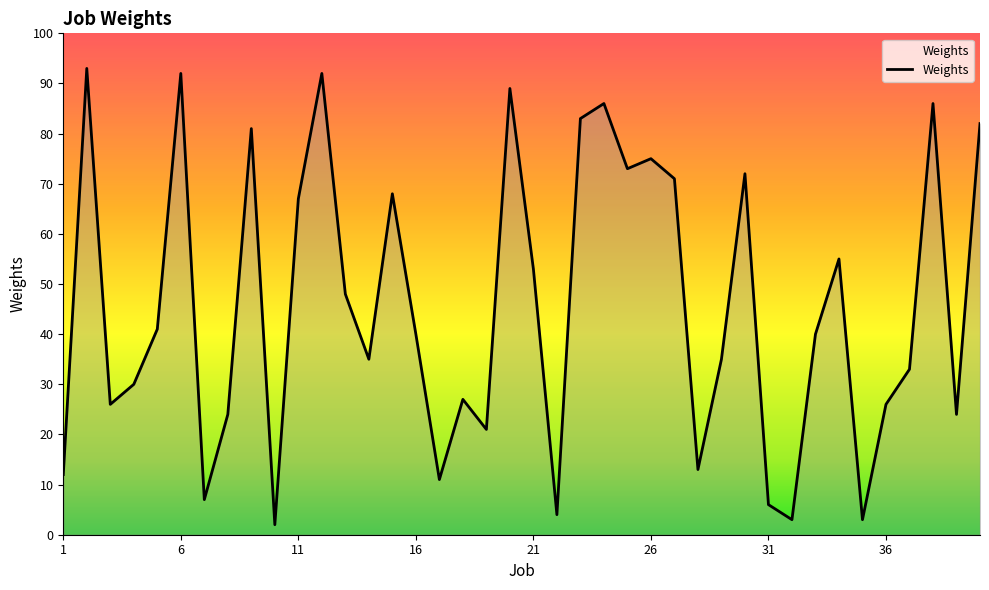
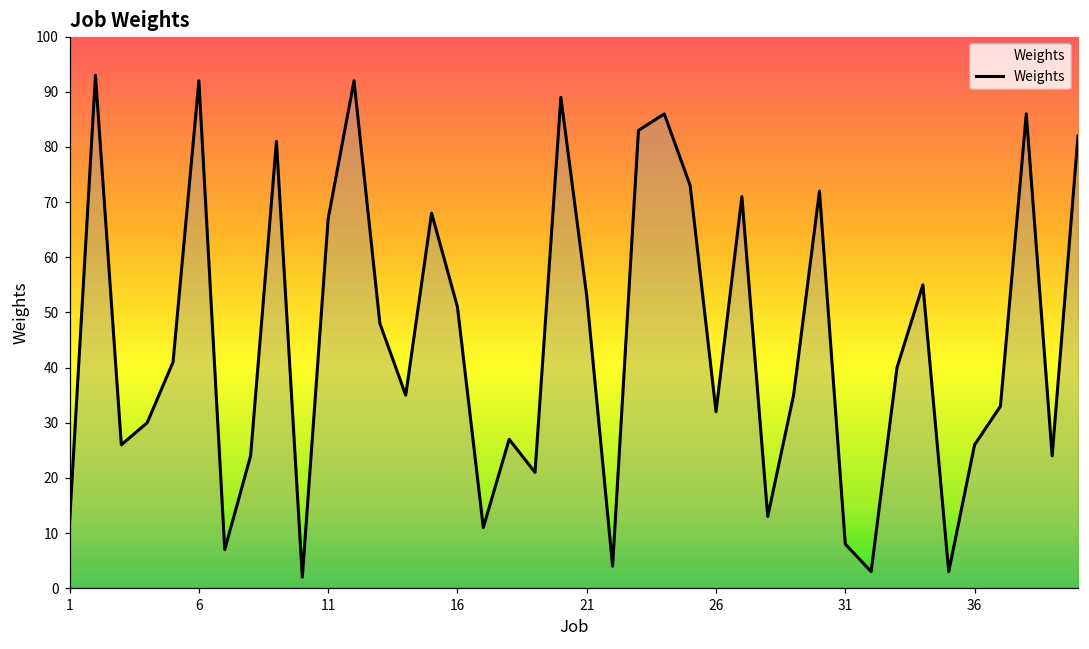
16: 40 -> 51
26: 75 -> 32
31: 6 -> 8
